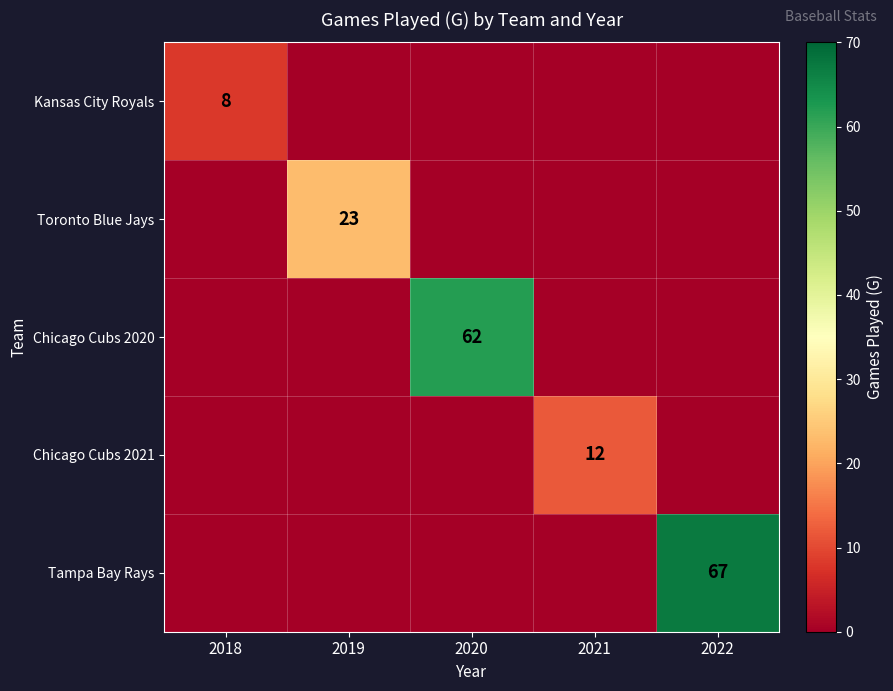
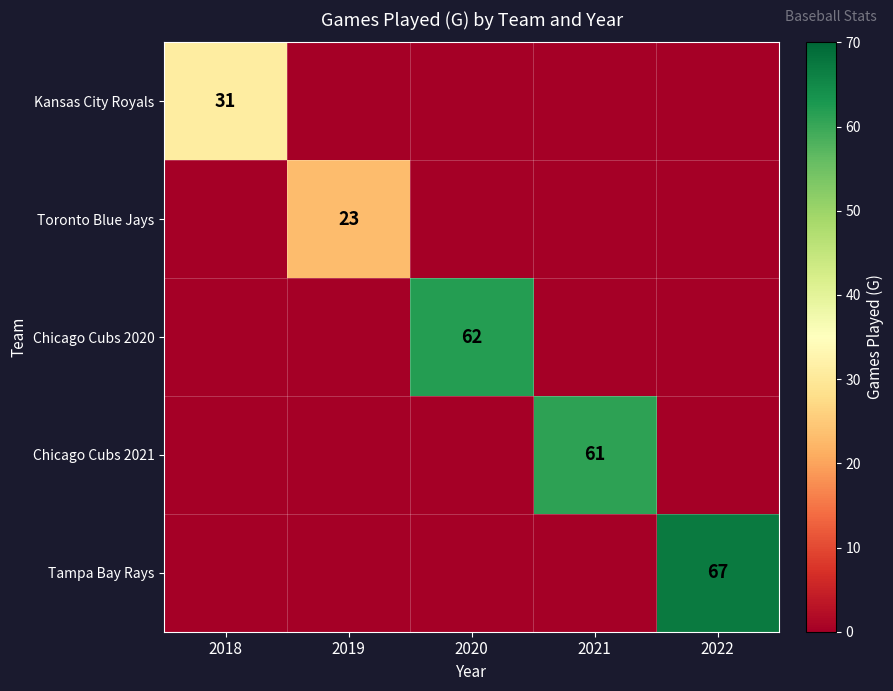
Kansas City Royals, 2018: 8 -> 31
Chicago Cubs 2021, 2021: 12 -> 61
